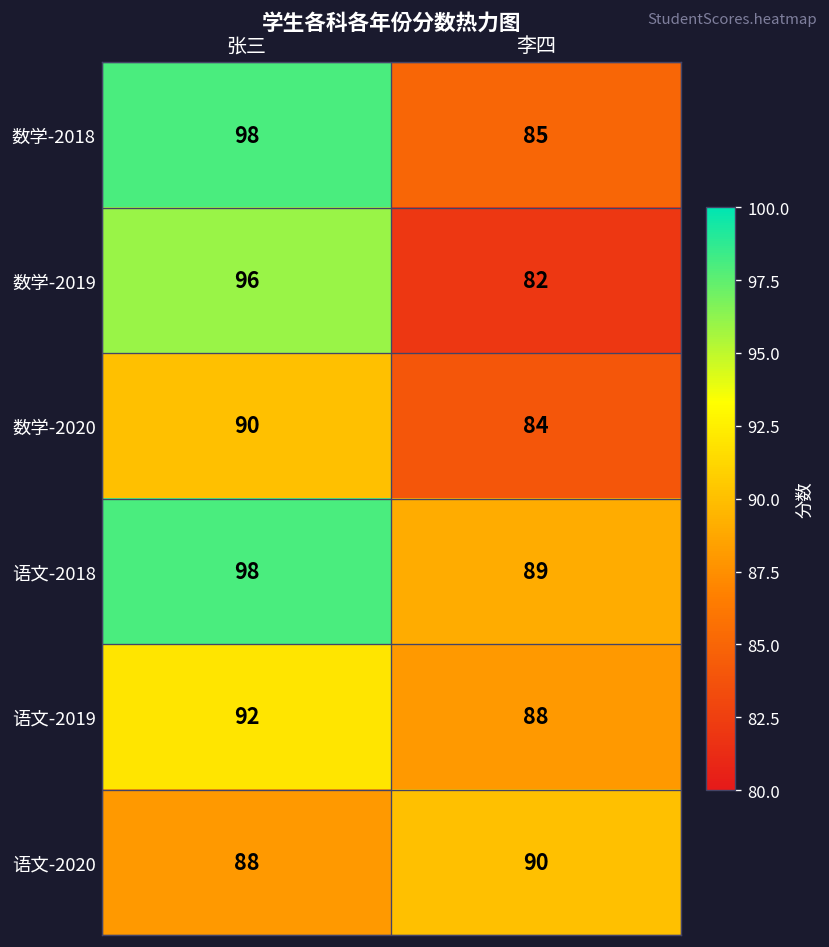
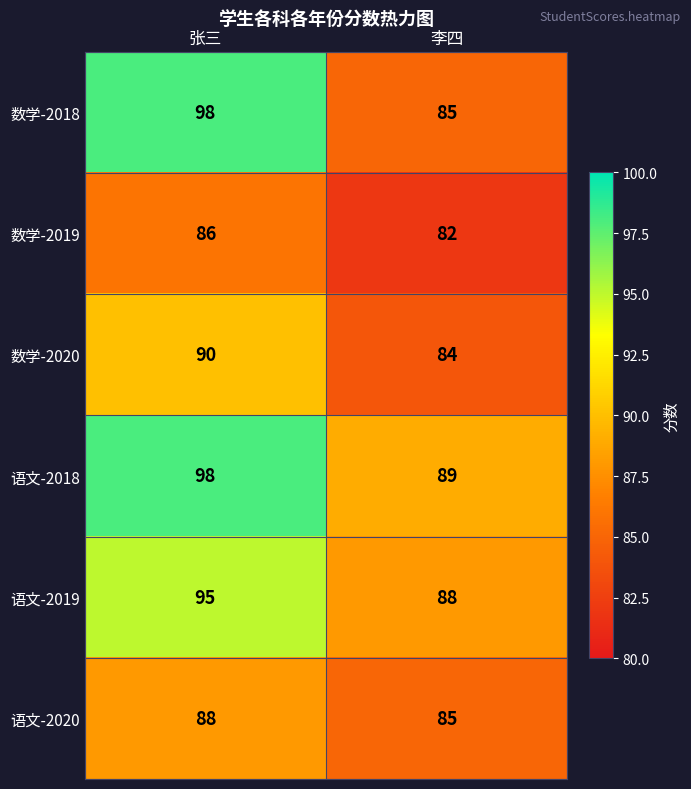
数学-2019, 张三: 96 -> 86
语文-2019, 张三: 92 -> 95
语文-2020, 李四: 90 -> 85
